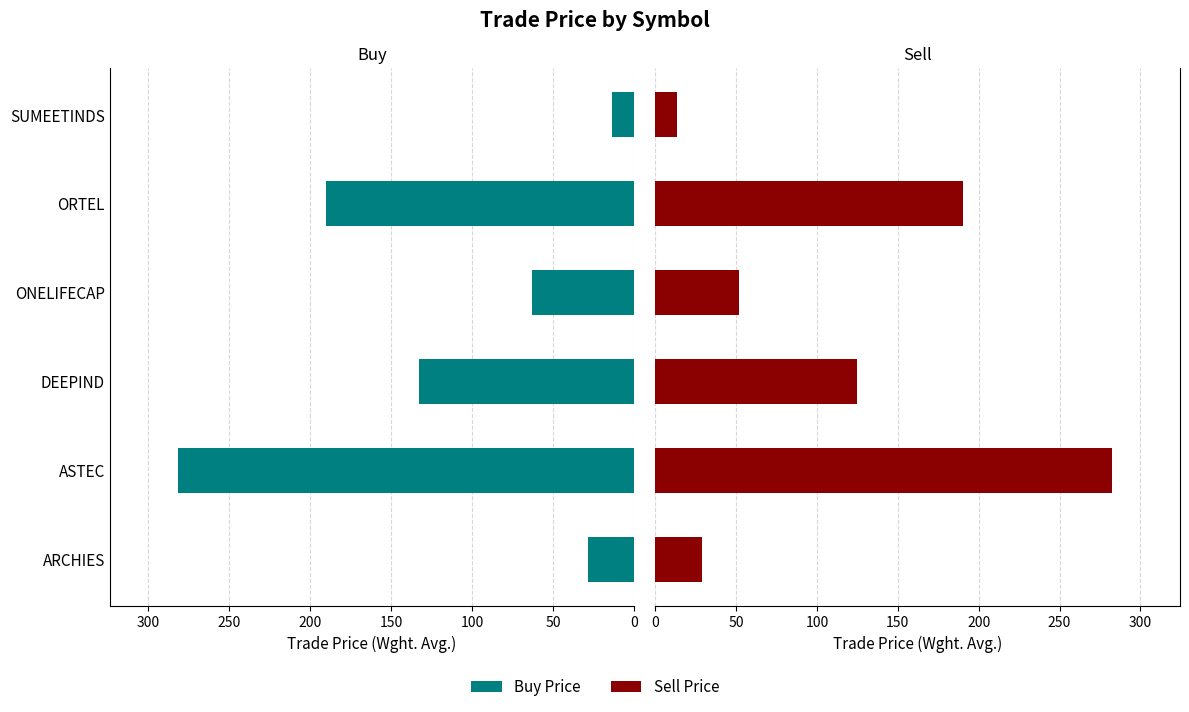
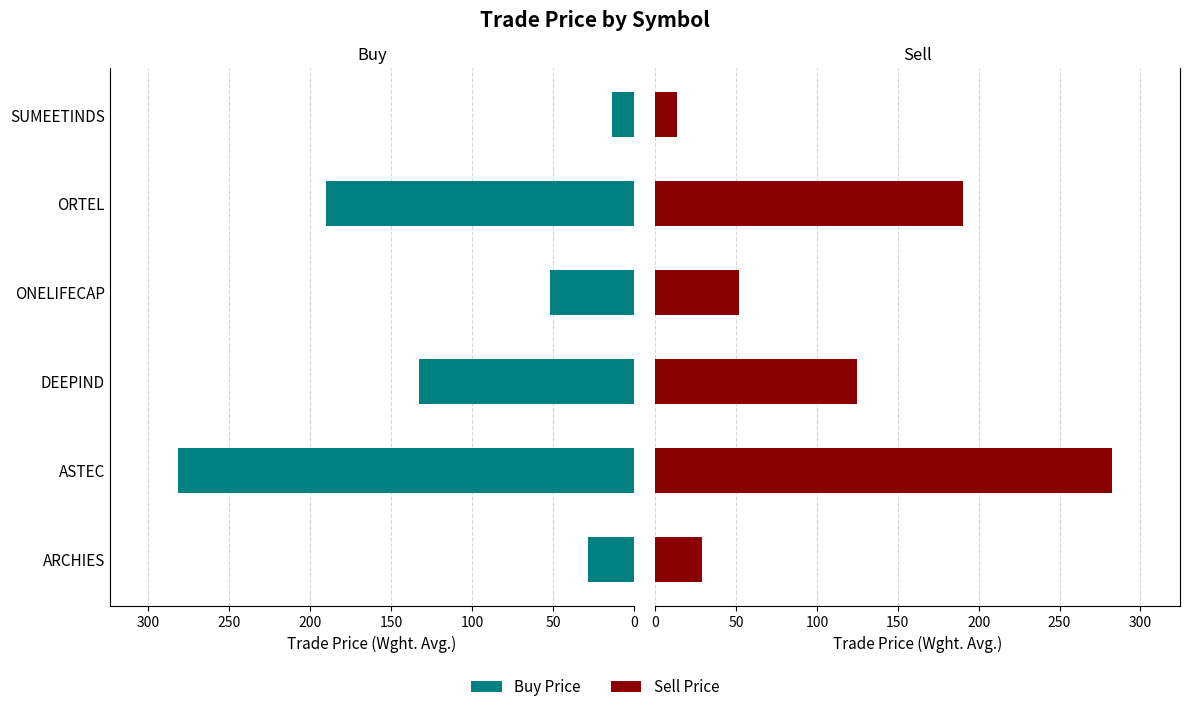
Buy, ONELIFECAP: 63 -> 52
